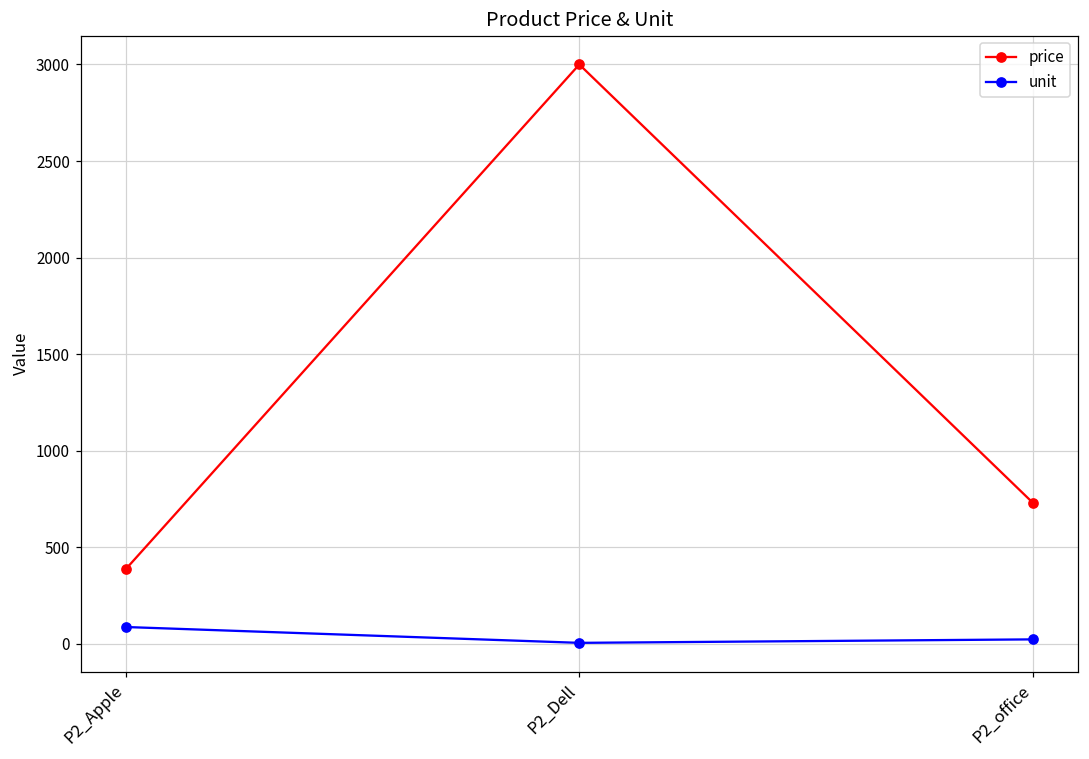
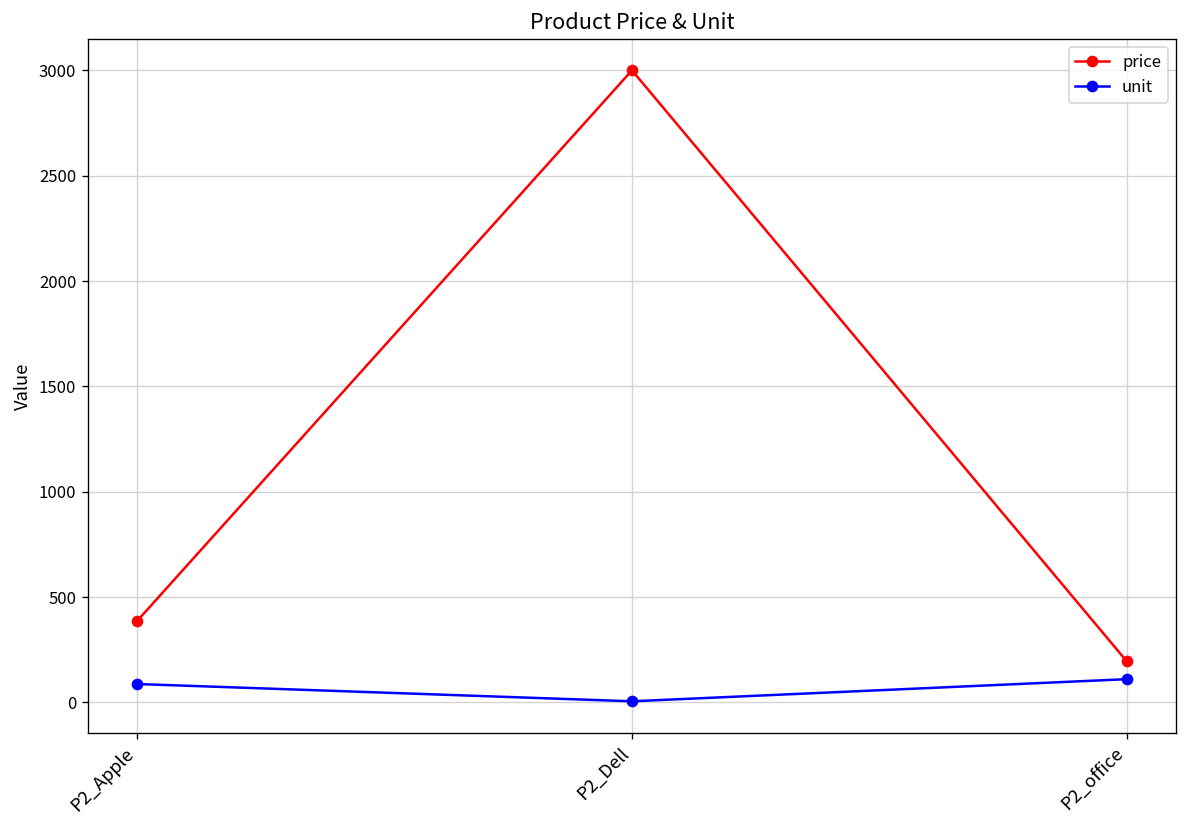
price, P2_office: 730 -> 200
unit, P2_office: 20 -> 110
